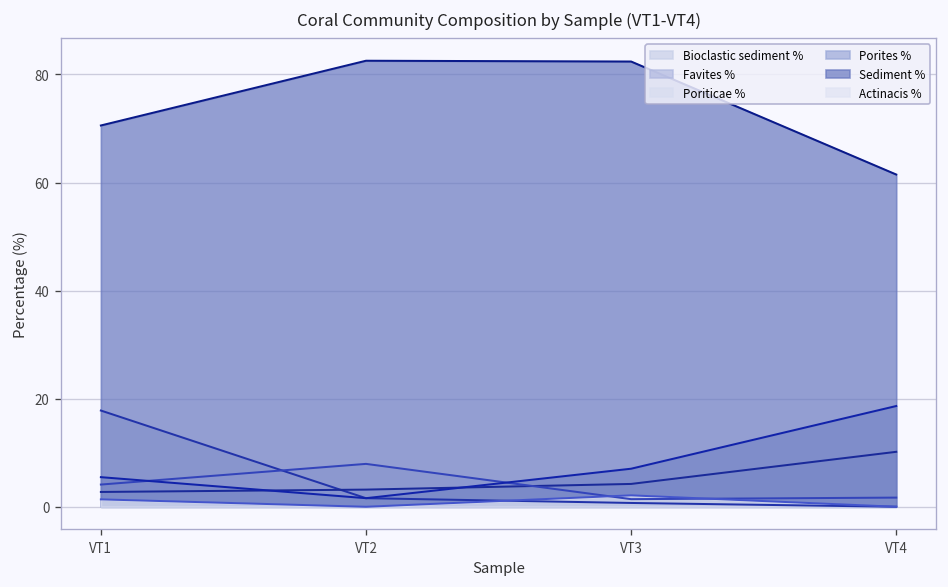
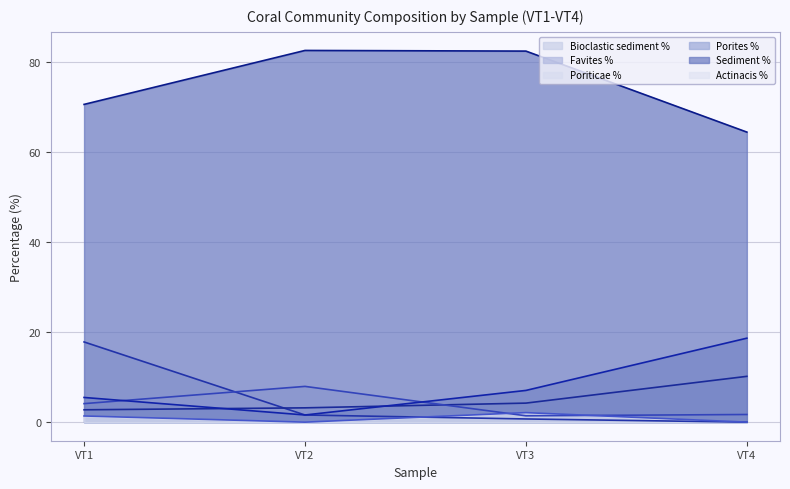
Sediment %, VT4: 61 -> 64
